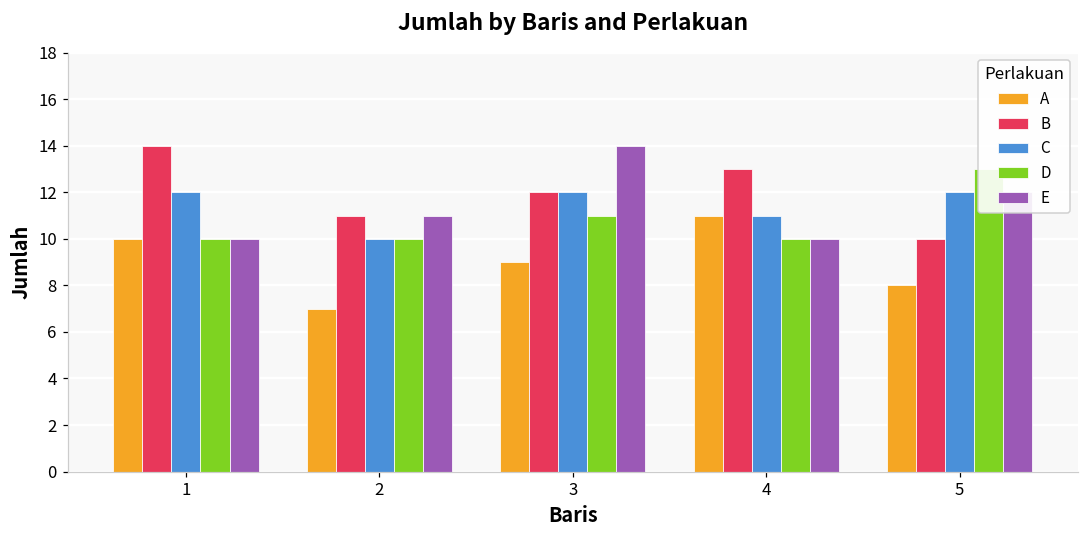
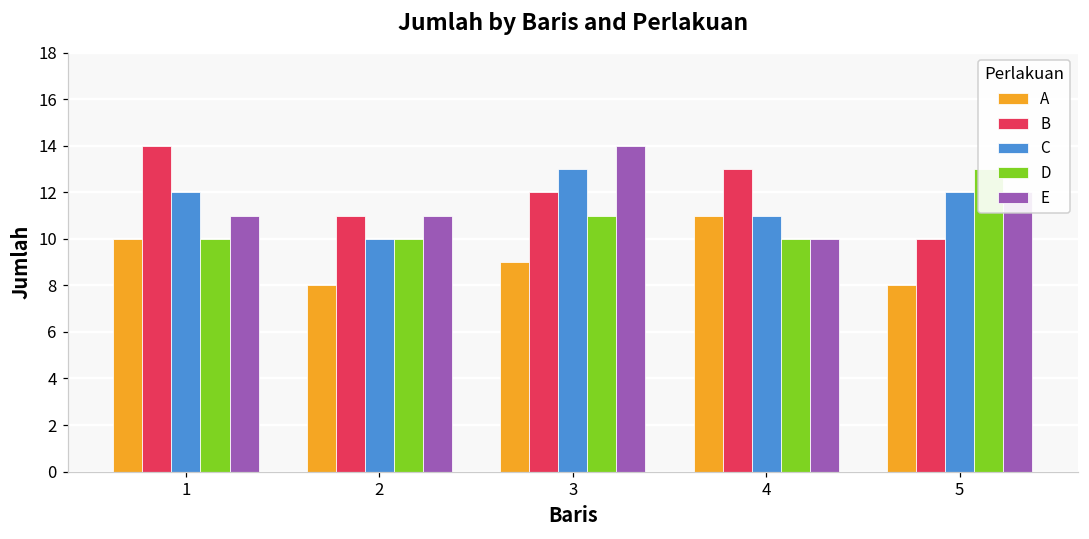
E, 1: 10 -> 11
A, 2: 7 -> 8
C, 3: 12 -> 13
